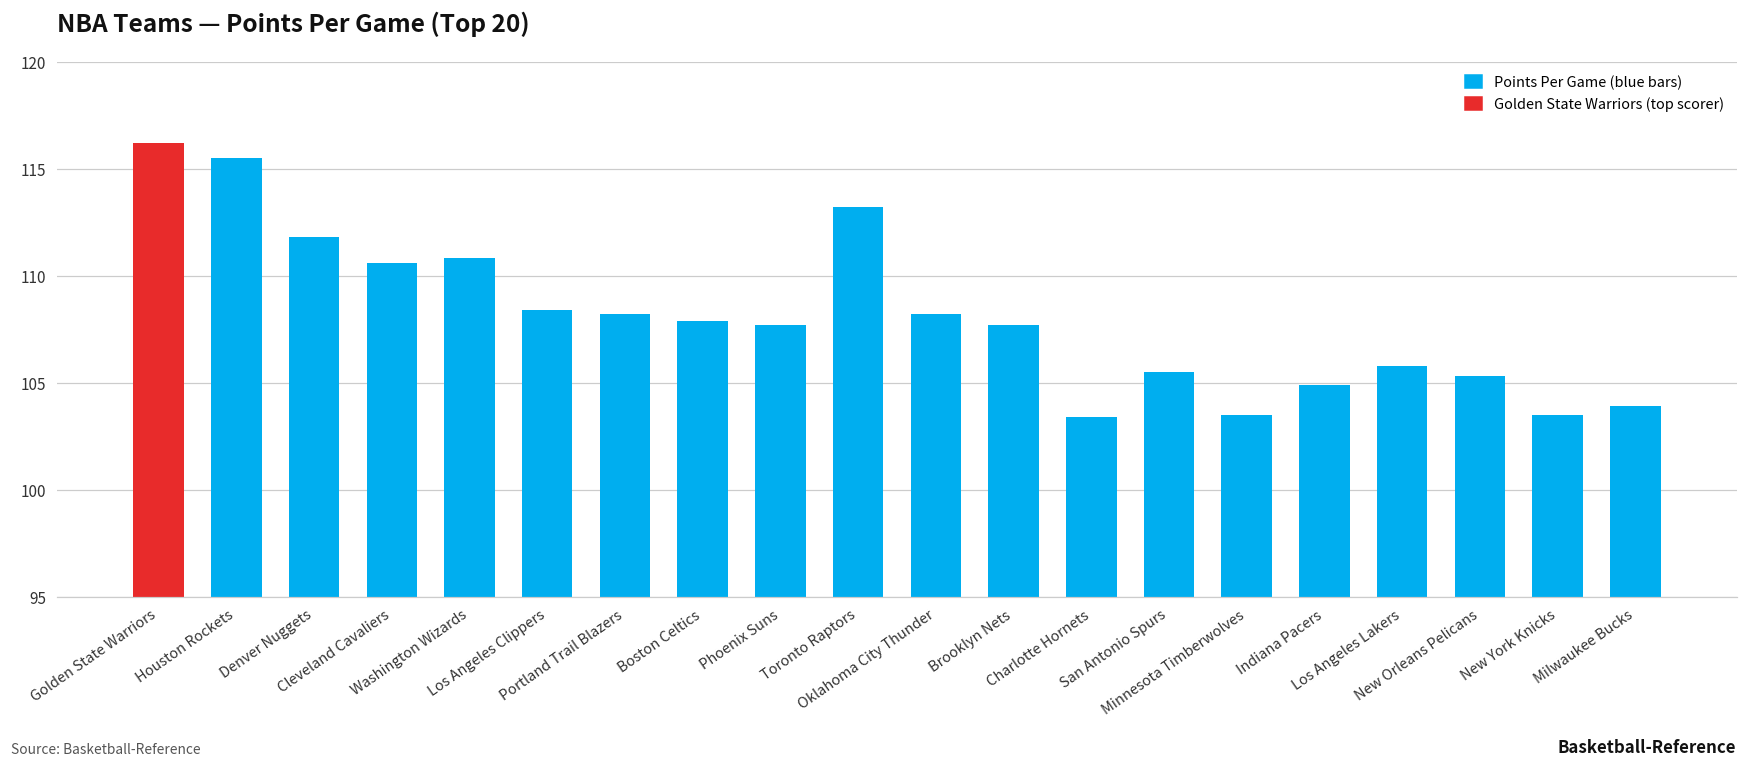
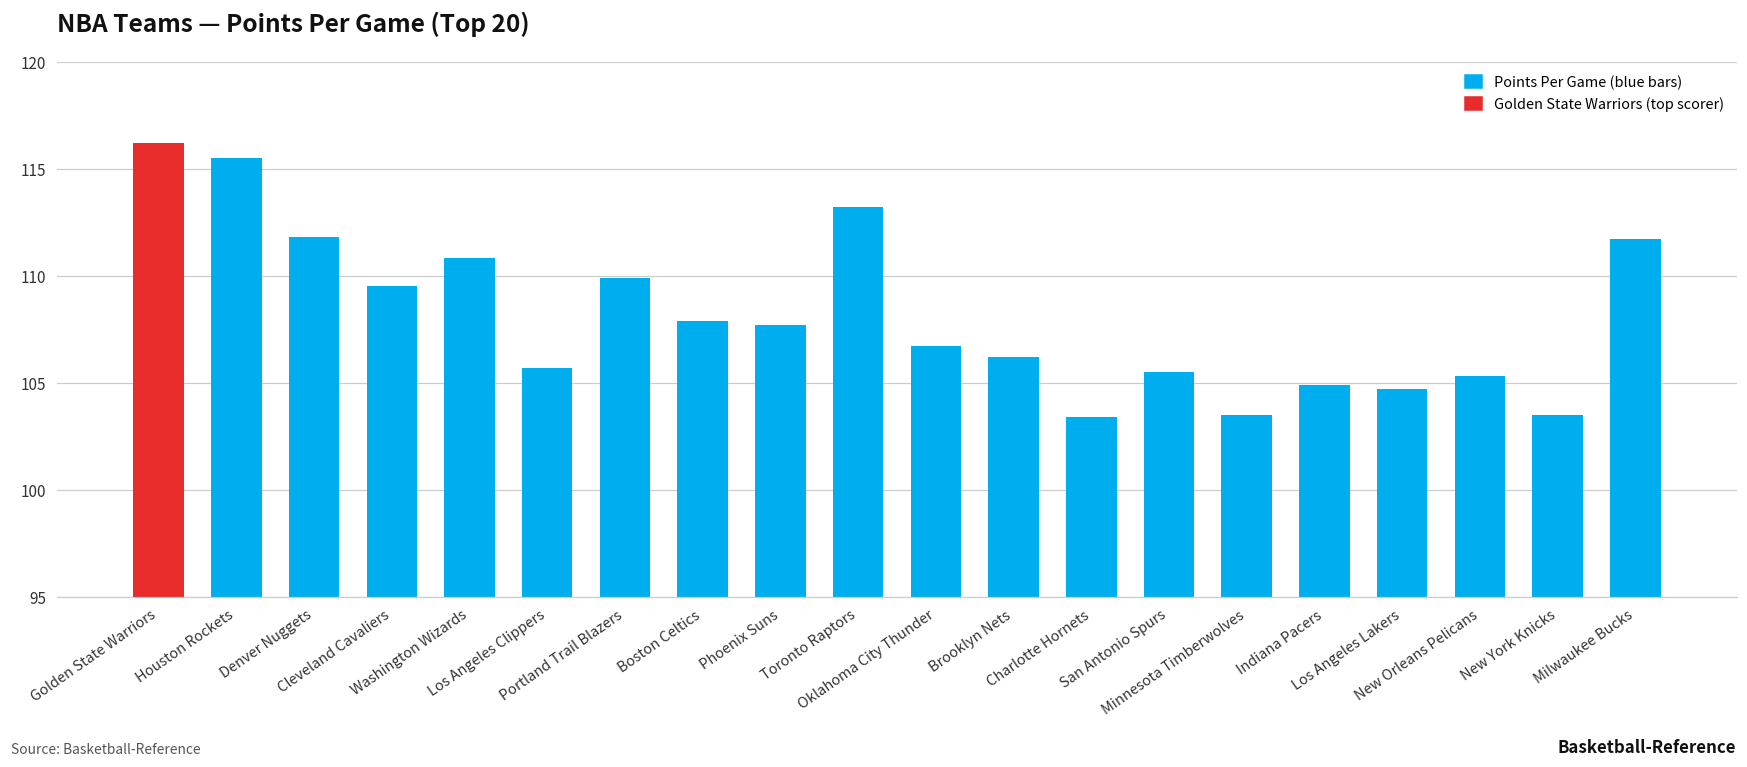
Cleveland Cavaliers: 110.6 -> 109.5
Los Angeles Clippers: 108.4 -> 105.7
Portland Trail Blazers: 108.2 -> 109.9
Oklahoma City Thunder: 108.2 -> 106.7
Brooklyn Nets: 107.7 -> 106.2
Los Angeles Lakers: 105.8 -> 104.7
Milwaukee Bucks: 103.9 -> 111.7
